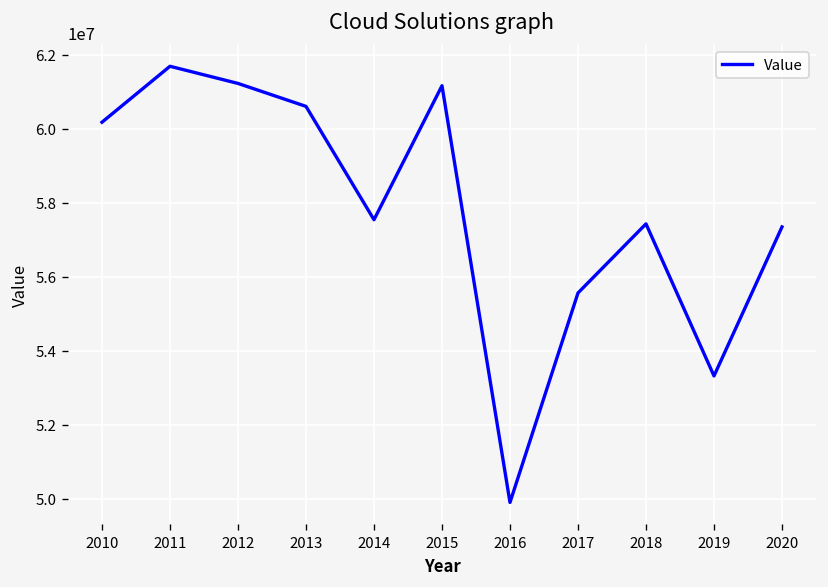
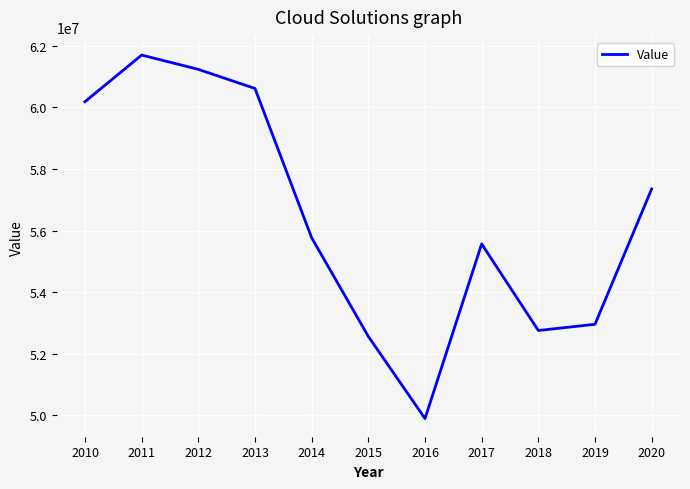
2014: 57500000 -> 55800000
2015: 61200000 -> 52600000
2018: 57400000 -> 52800000
2019: 53300000 -> 53000000
